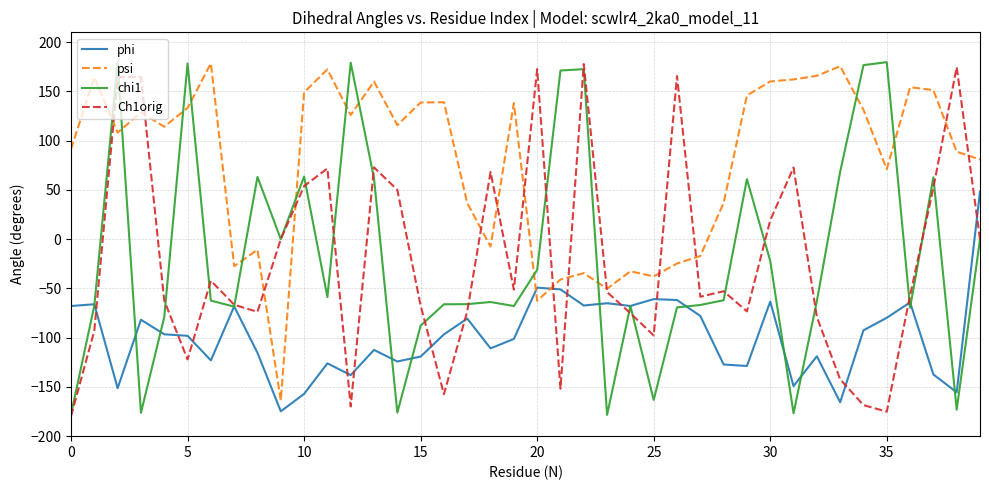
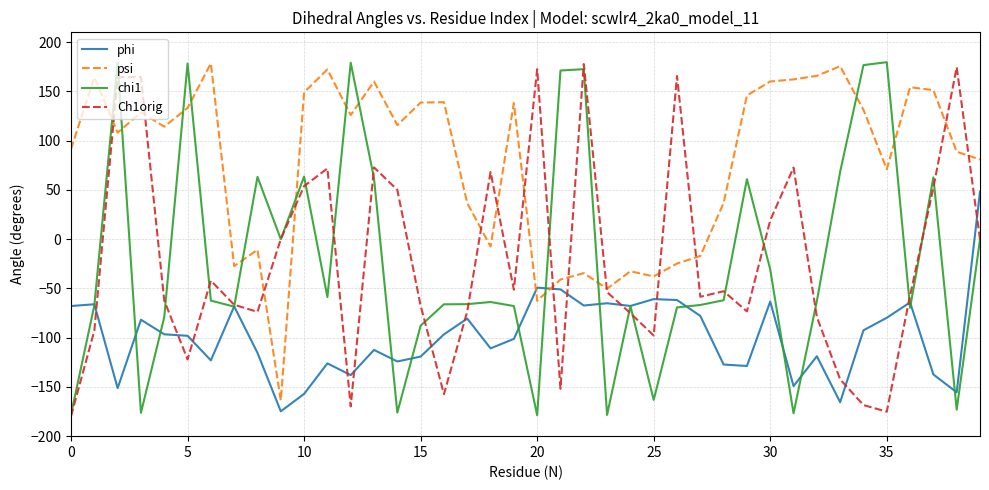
chi1, 20: -30 -> -180
chi1, 30: -20 -> -30
